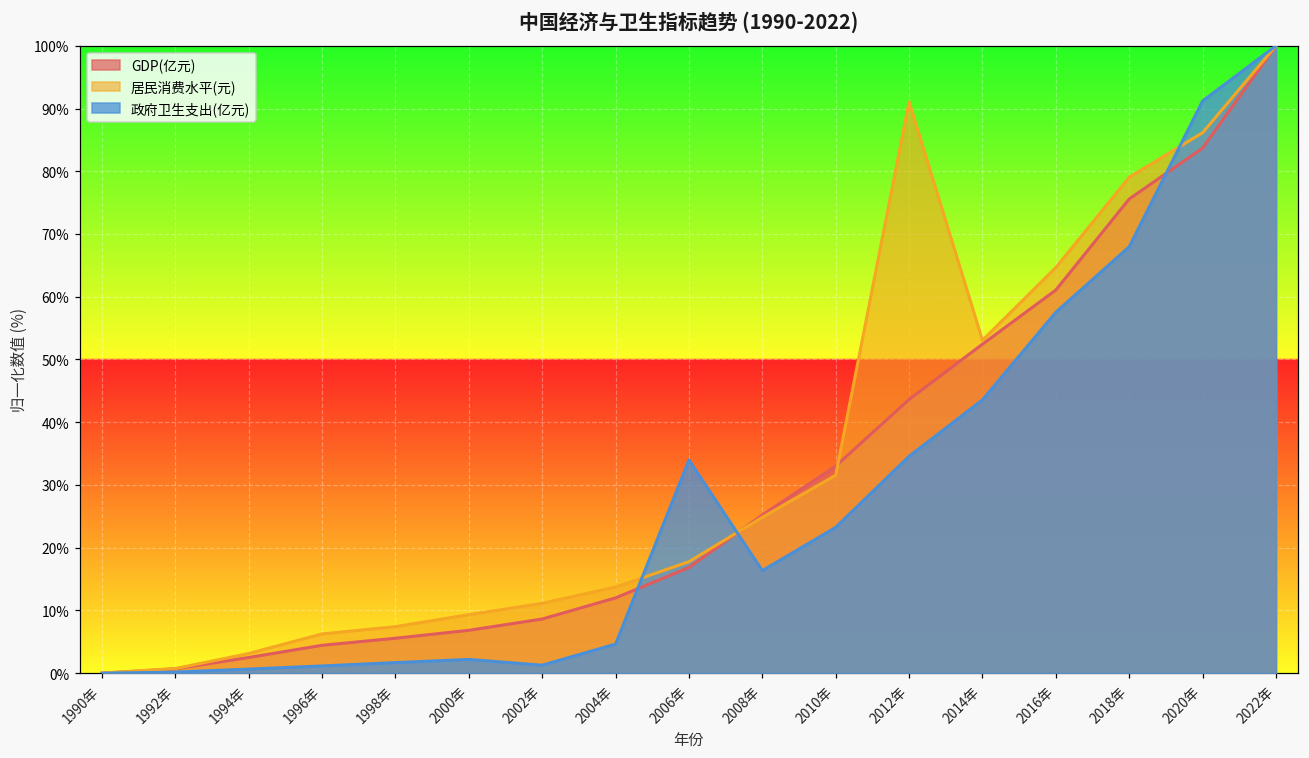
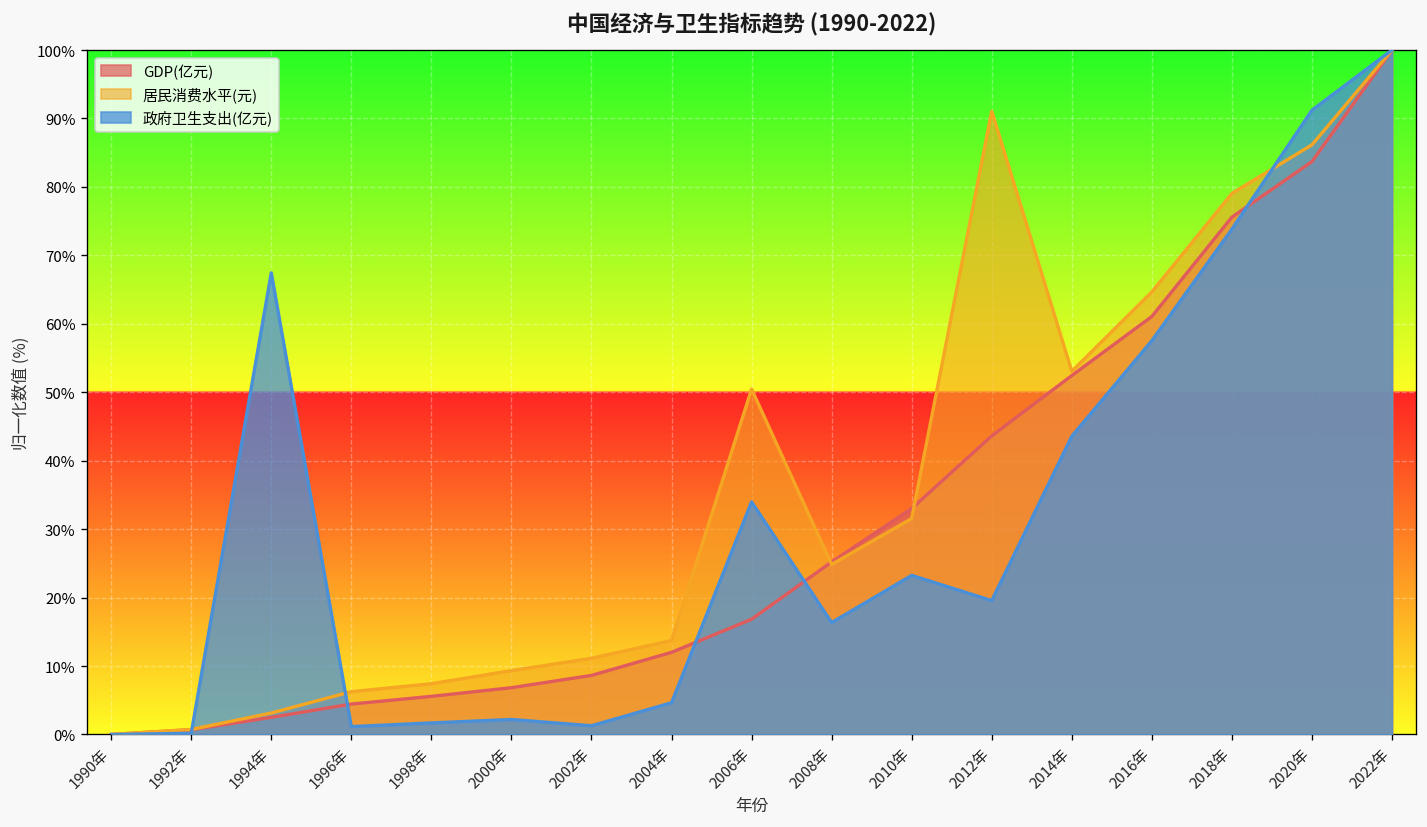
政府卫生支出(亿元), 1994年: 1% -> 67%
居民消费水平(元), 2006年: 18% -> 50%
政府卫生支出(亿元), 2012年: 35% -> 20%
政府卫生支出(亿元), 2018年: 68% -> 74%
